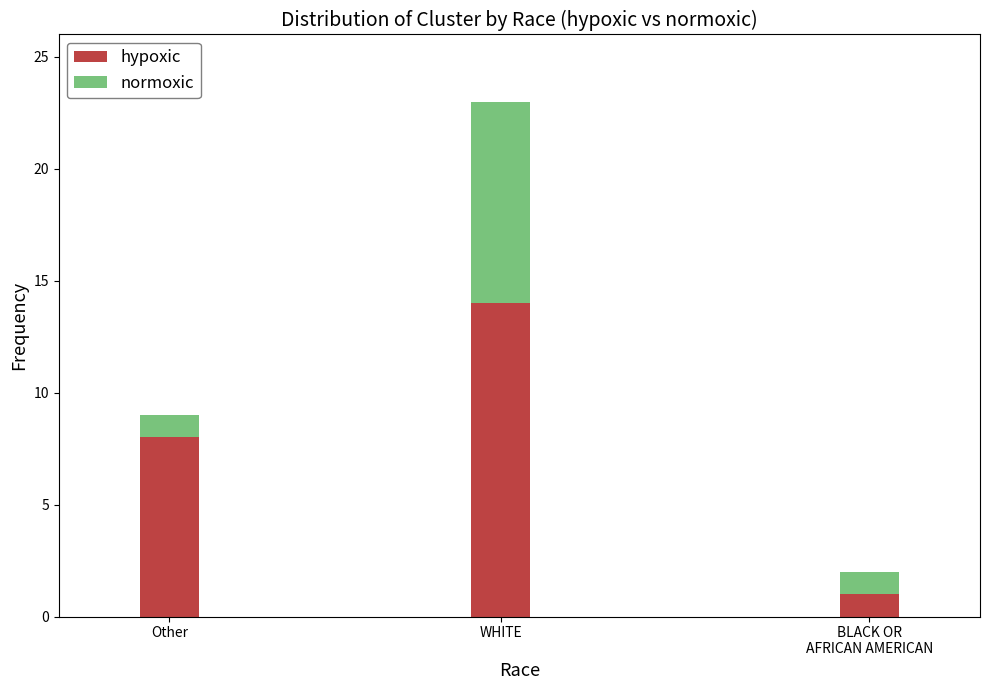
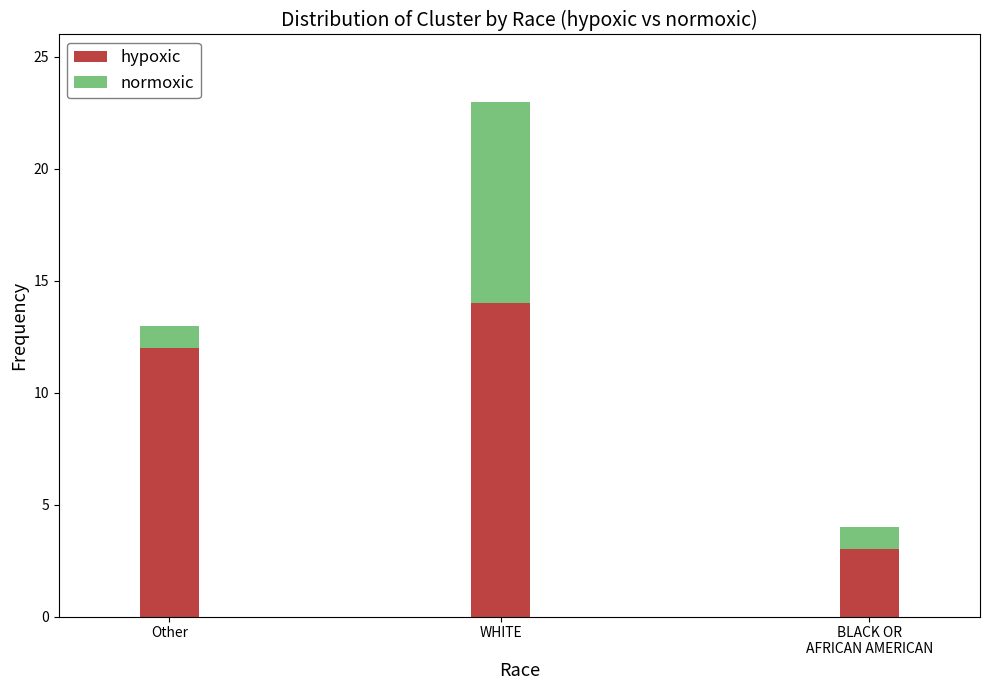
hypoxic, Other: 8 -> 12
hypoxic, BLACK OR AFRICAN AMERICAN: 1 -> 3
